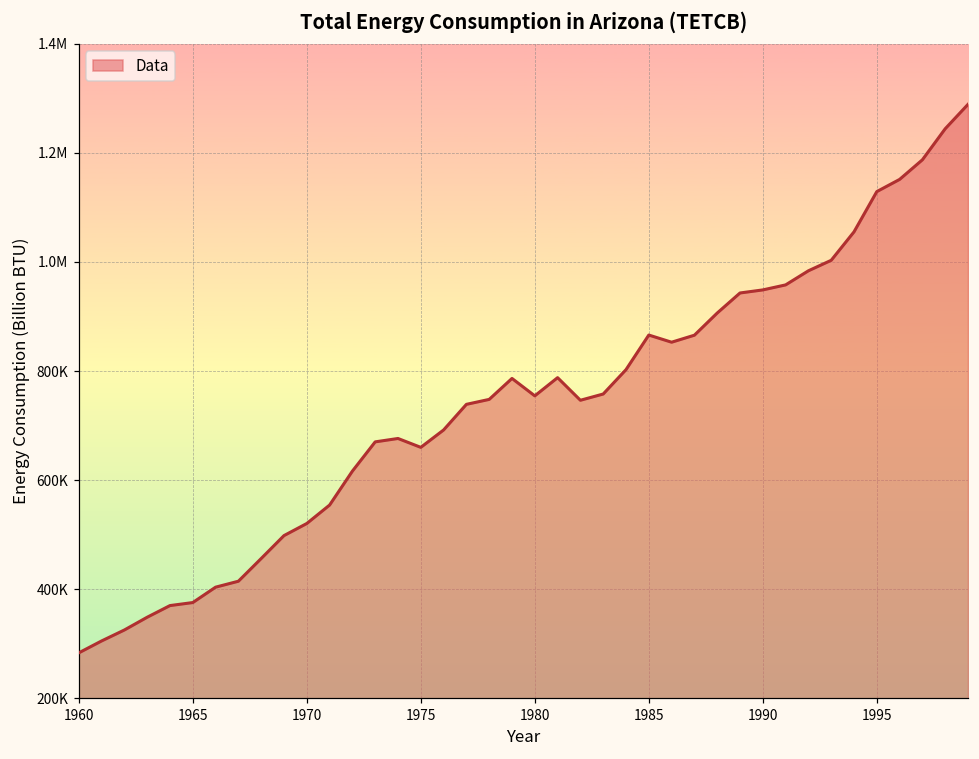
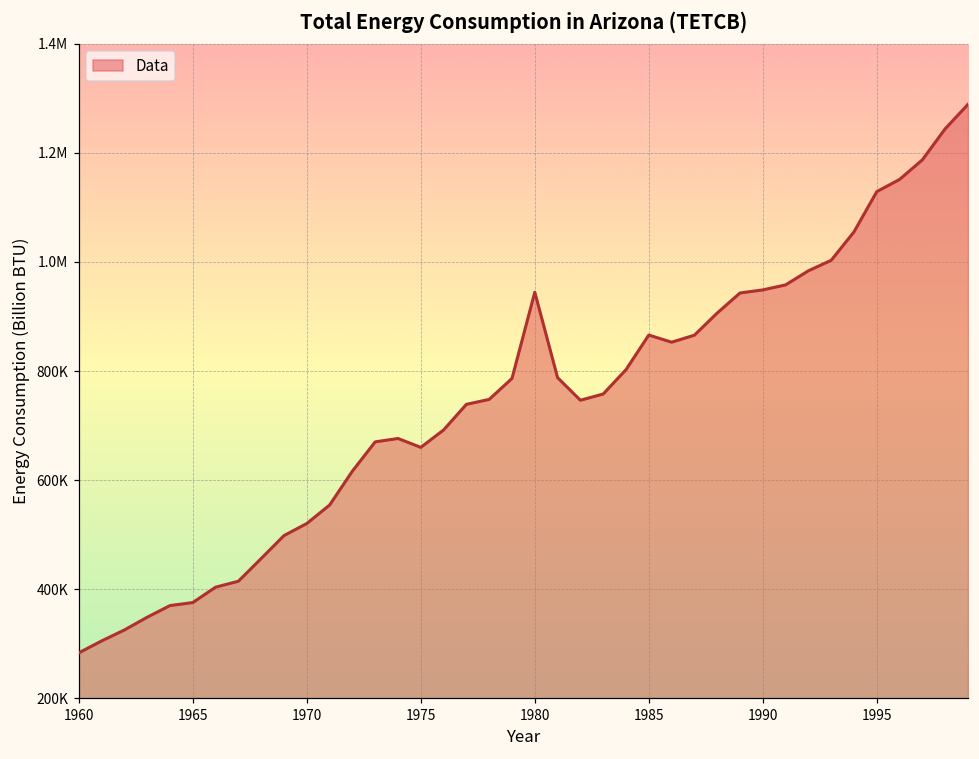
1980: 750000 -> 940000
